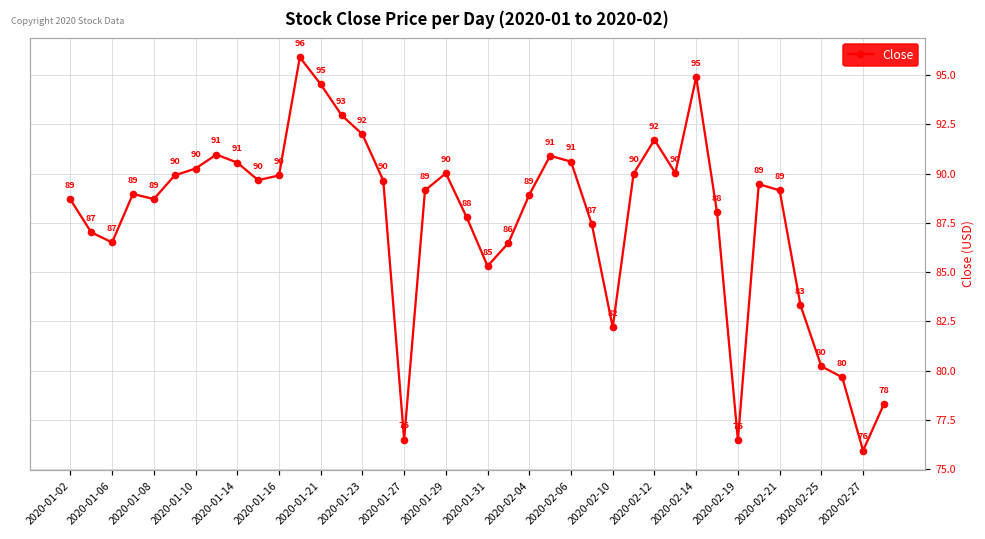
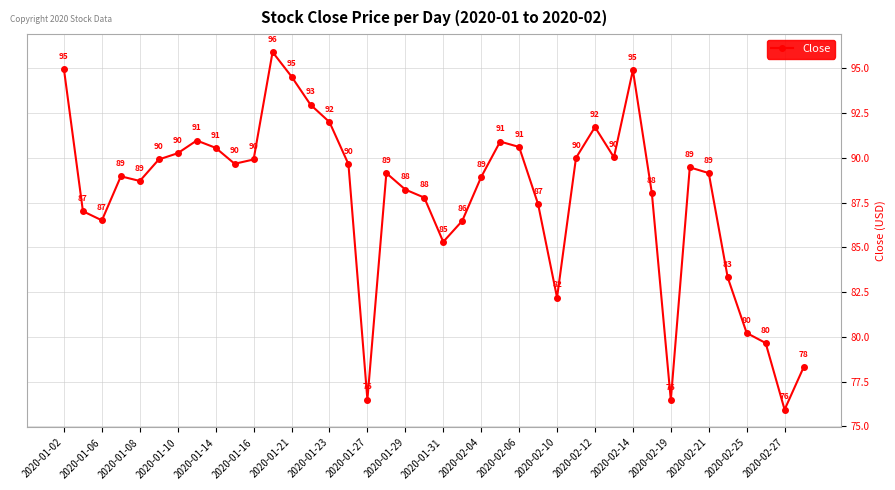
2020-01-02: 89 -> 95
2020-01-29: 90 -> 88
